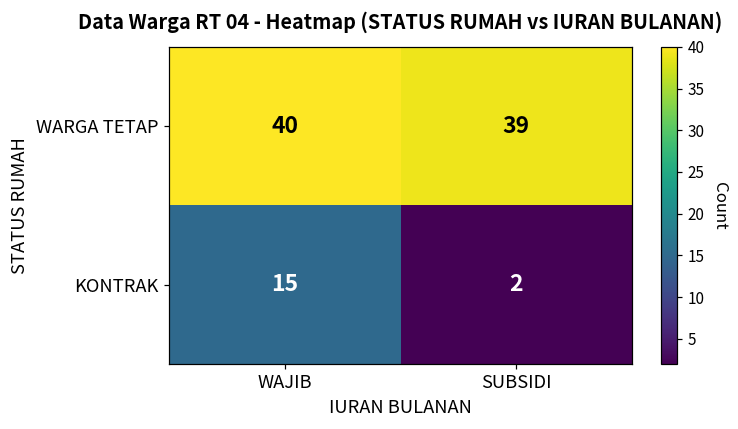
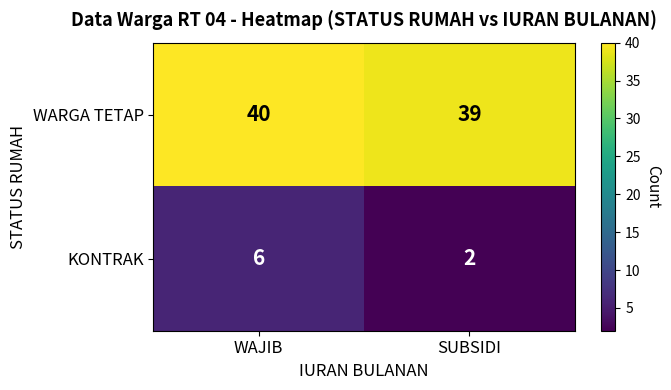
KONTRAK, WAJIB: 15 -> 6
